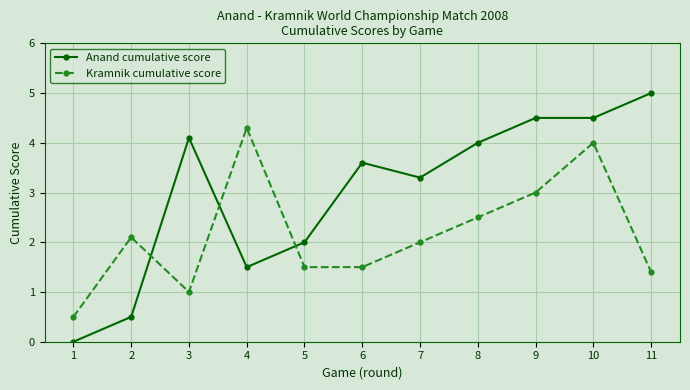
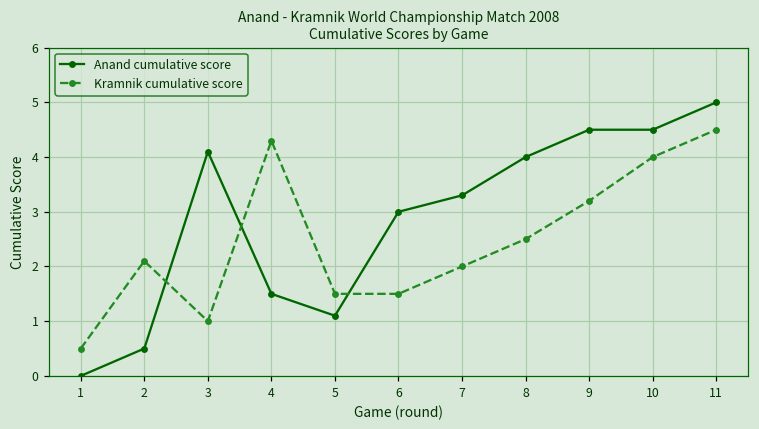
Anand cumulative score, 5: 2.0 -> 1.1
Anand cumulative score, 6: 3.6 -> 3.0
Kramnik cumulative score, 9: 3.0 -> 3.2
Kramnik cumulative score, 11: 1.4 -> 4.5
